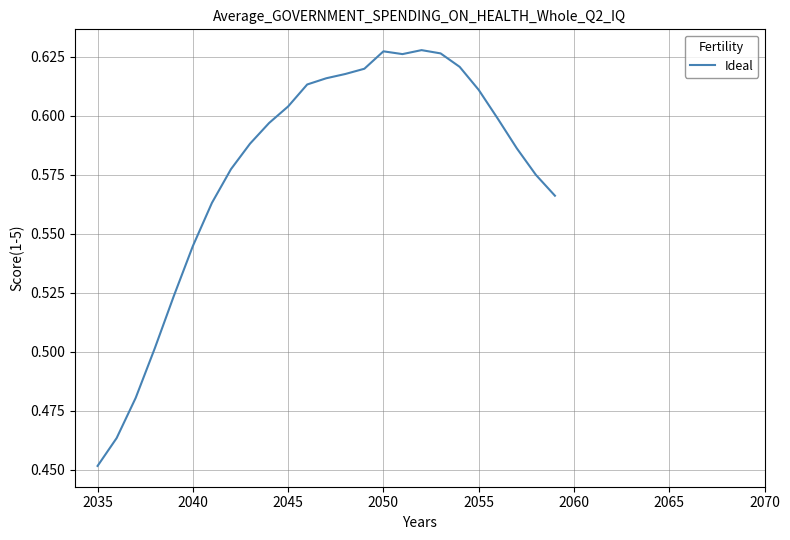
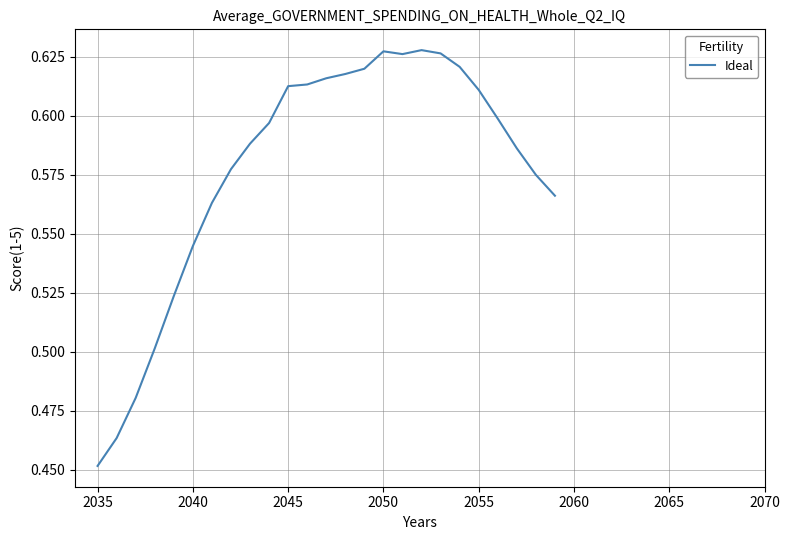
2045: 0.604 -> 0.612
